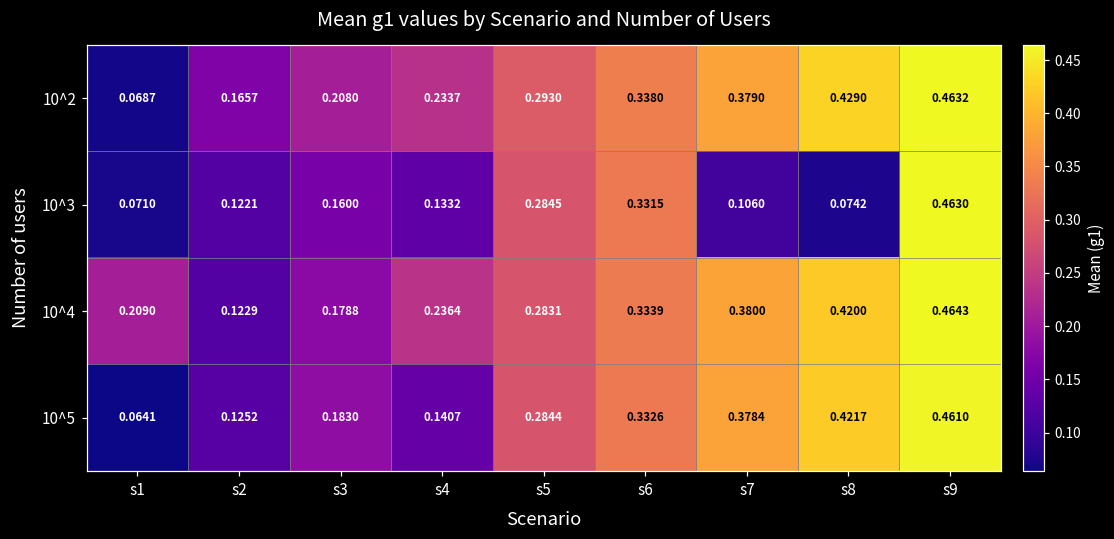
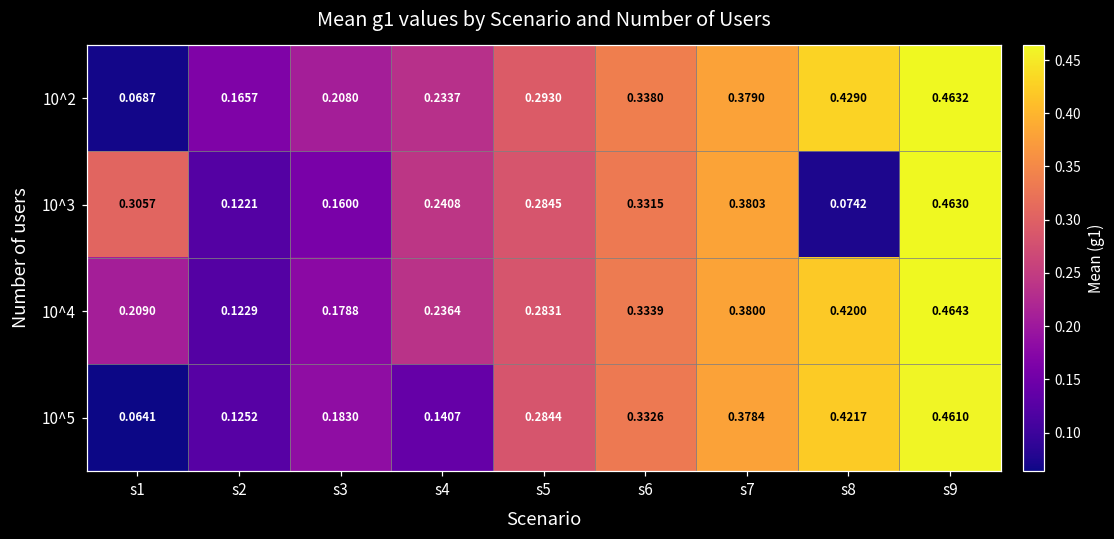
10^3, s1: 0.0710 -> 0.3057
10^3, s4: 0.1332 -> 0.2408
10^3, s7: 0.1060 -> 0.3803
